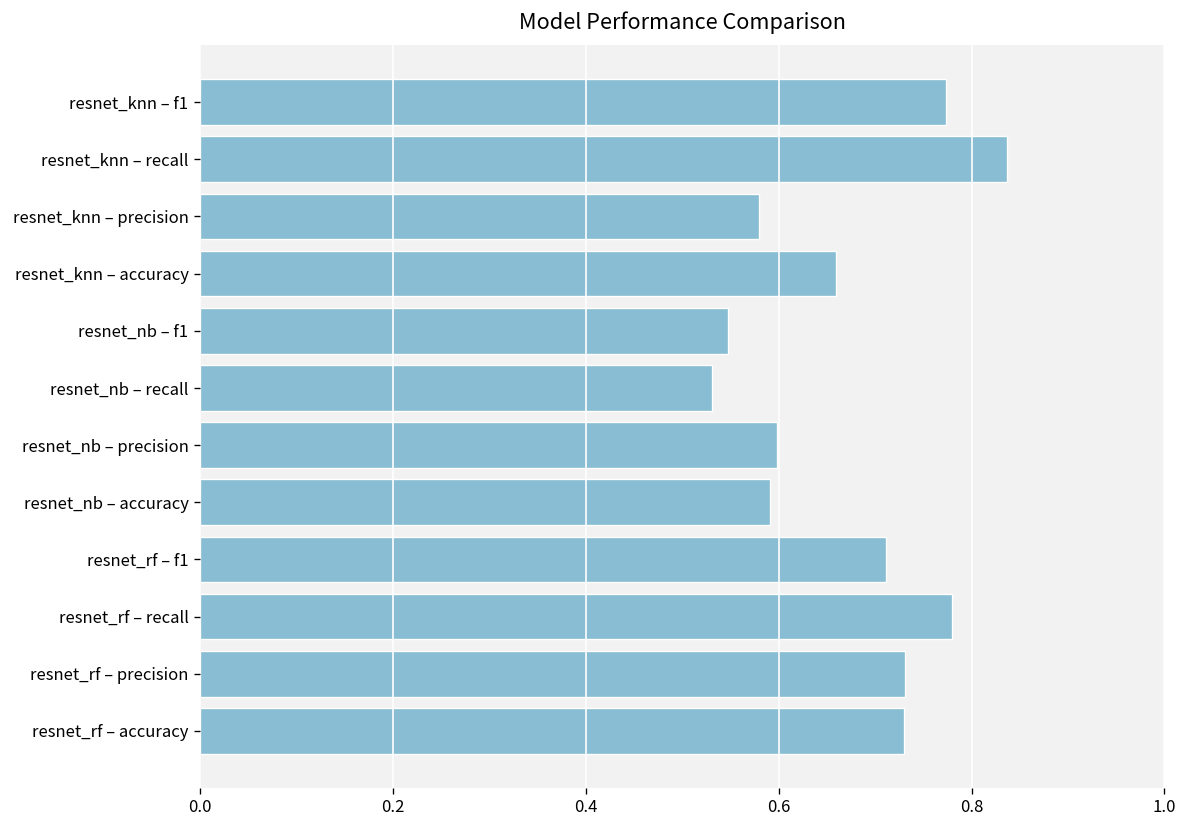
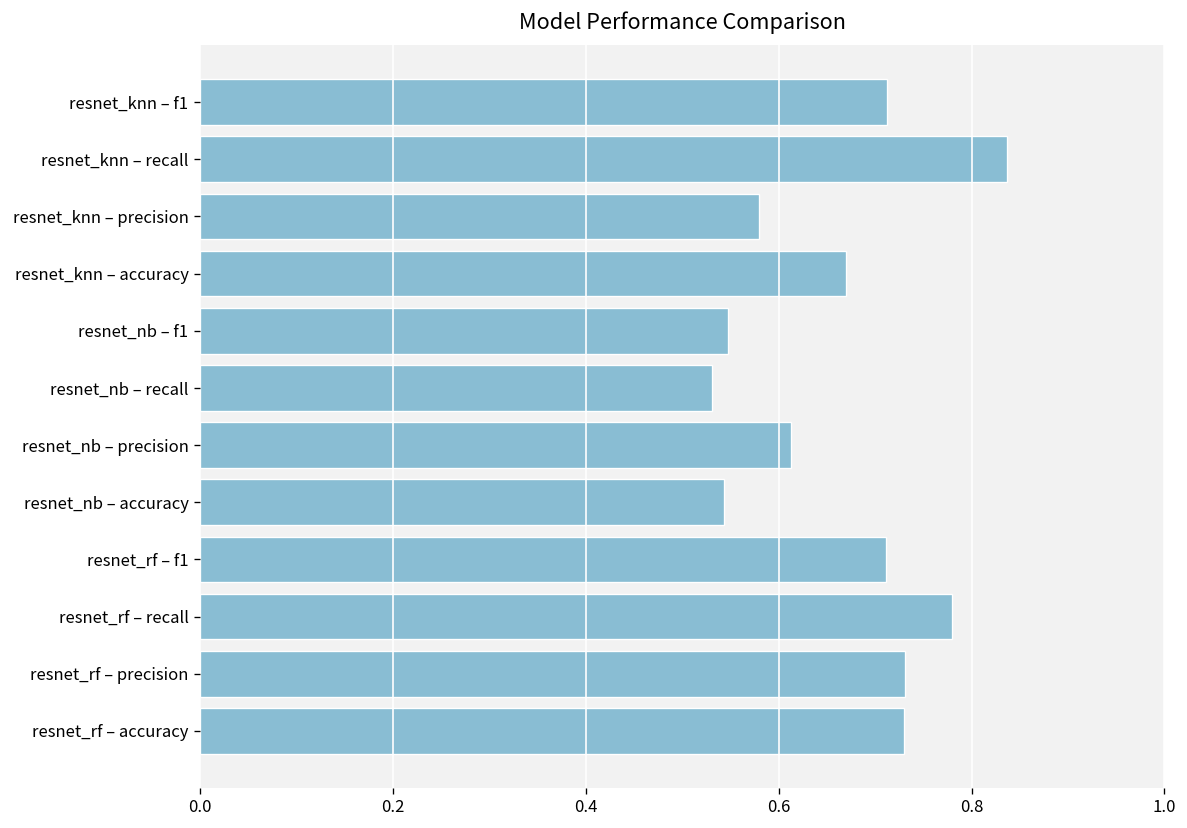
resnet_knn – f1: 0.77 -> 0.71
resnet_knn – accuracy: 0.66 -> 0.67
resnet_nb – precision: 0.60 -> 0.61
resnet_nb – accuracy: 0.59 -> 0.54
